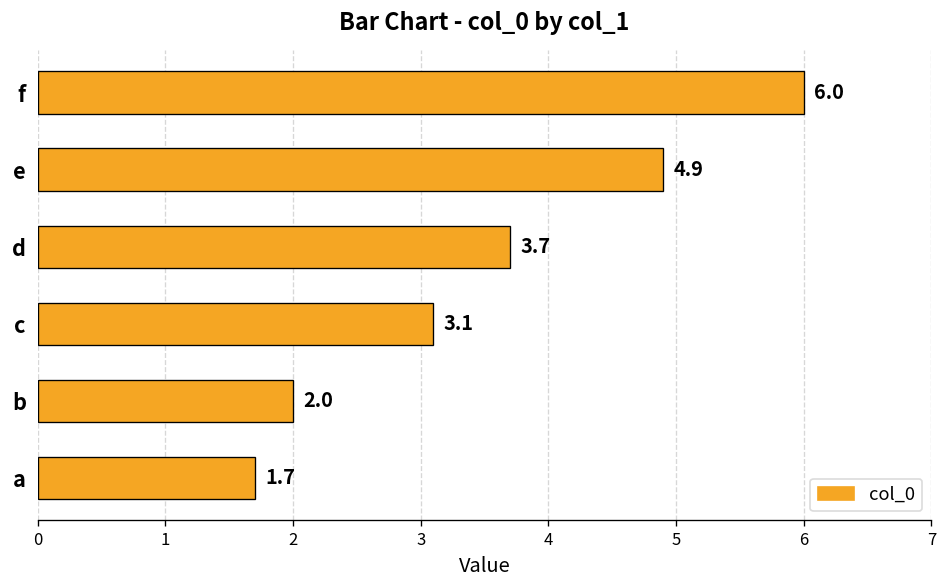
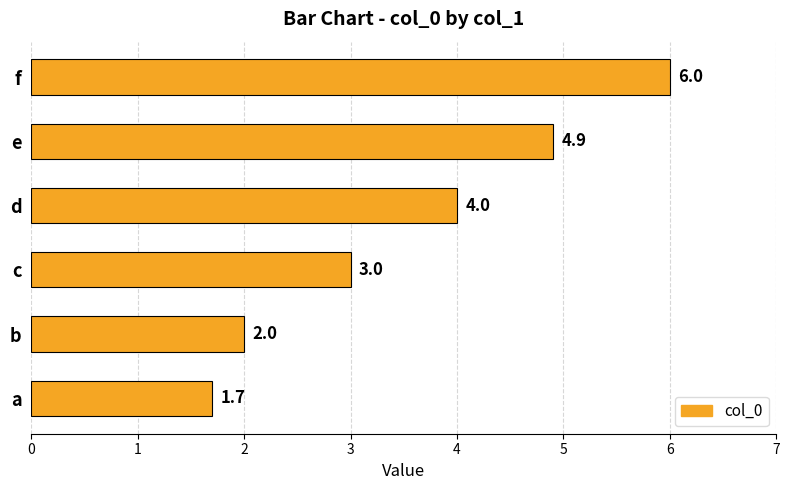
d: 3.7 -> 4.0
c: 3.1 -> 3.0
